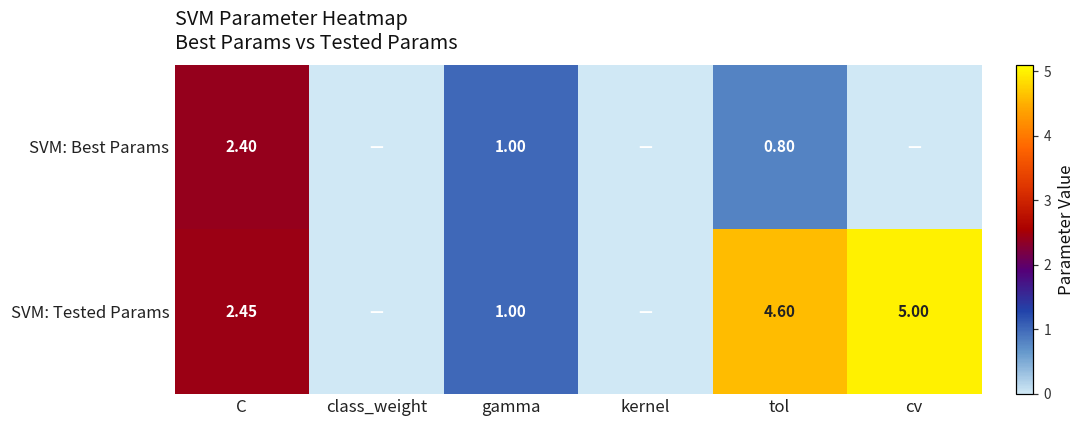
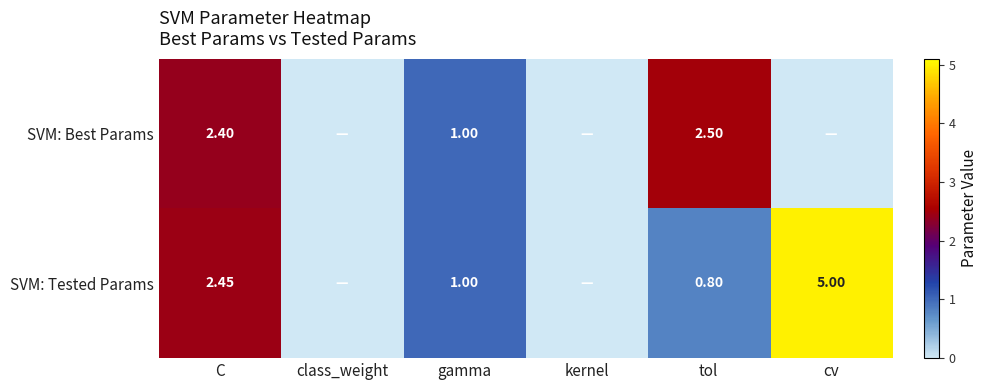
SVM: Best Params, tol: 0.80 -> 2.50
SVM: Tested Params, tol: 4.60 -> 0.80
